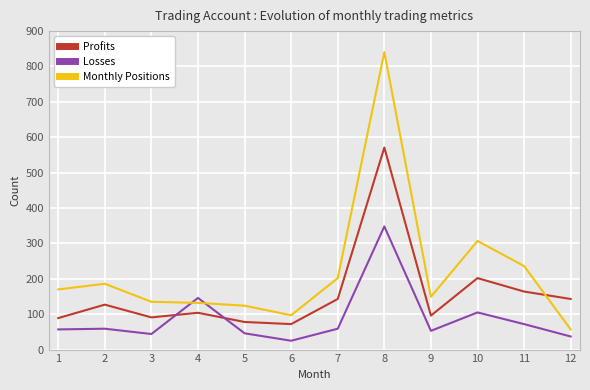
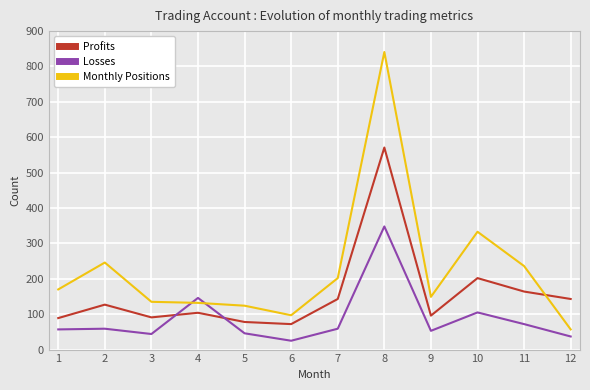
Monthly Positions, 2: 190 -> 250
Monthly Positions, 10: 310 -> 330
